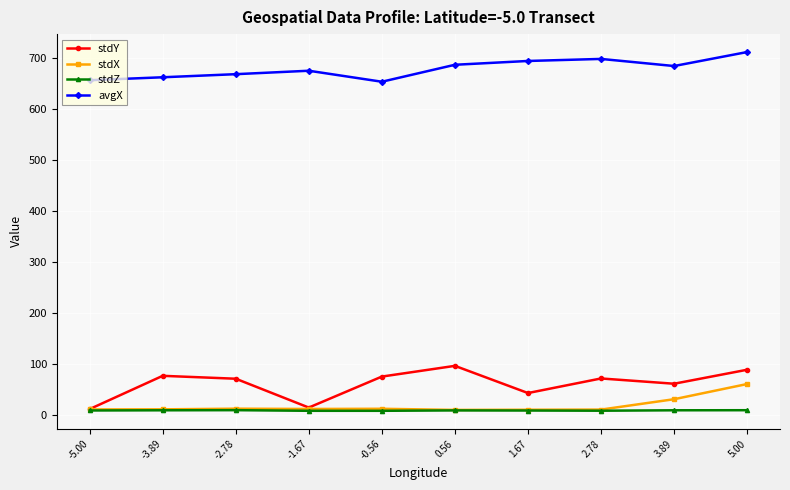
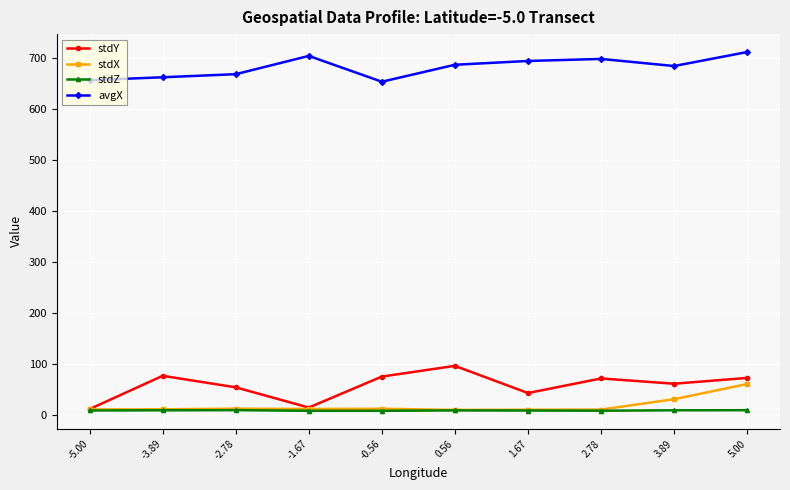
stdY, -2.78: 70 -> 50
avgX, -1.67: 670 -> 700
stdY, 5.00: 90 -> 70
